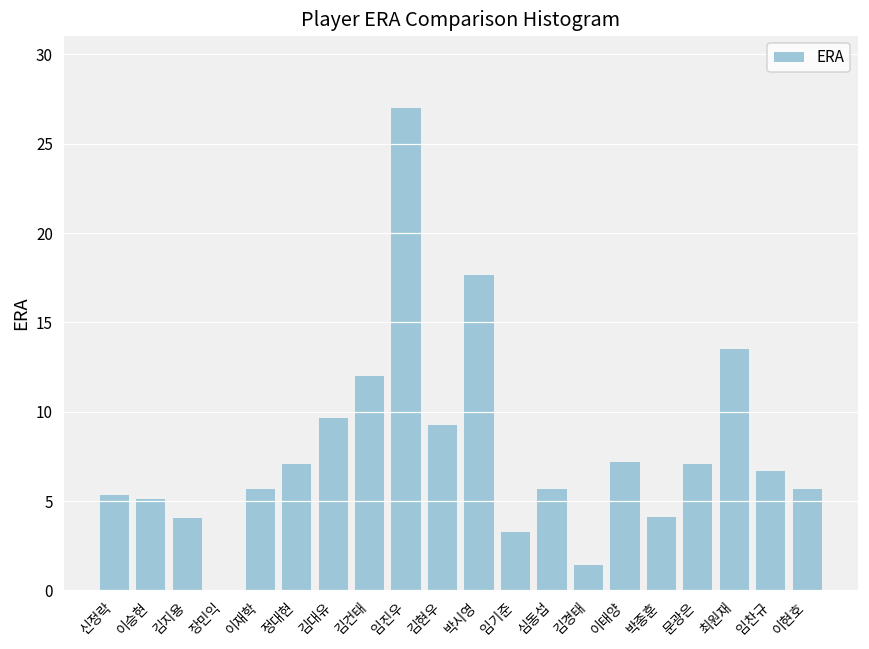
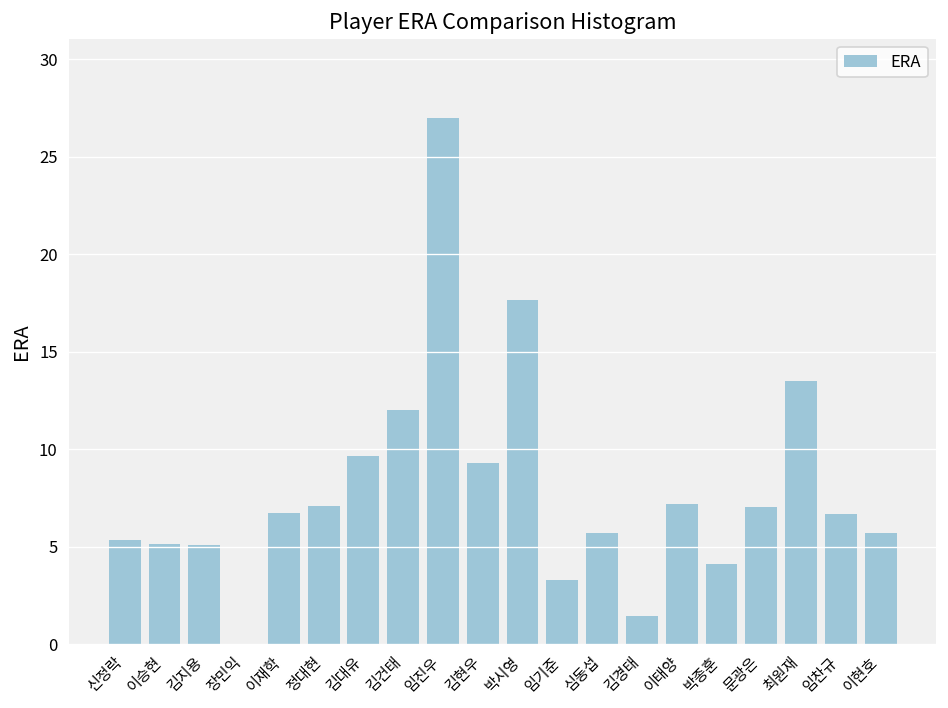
김지용: 4.0 -> 5.1
이재학: 5.7 -> 6.7
